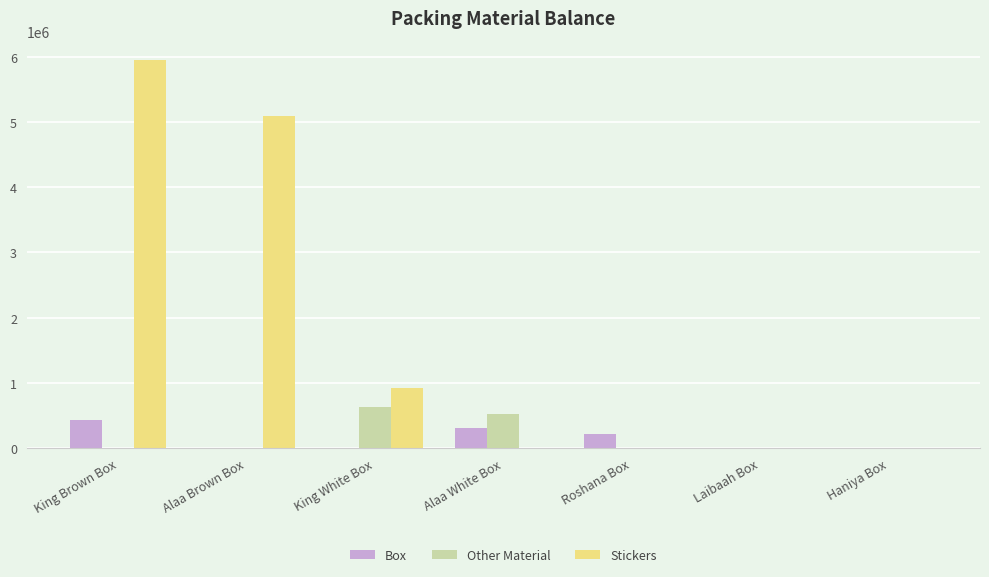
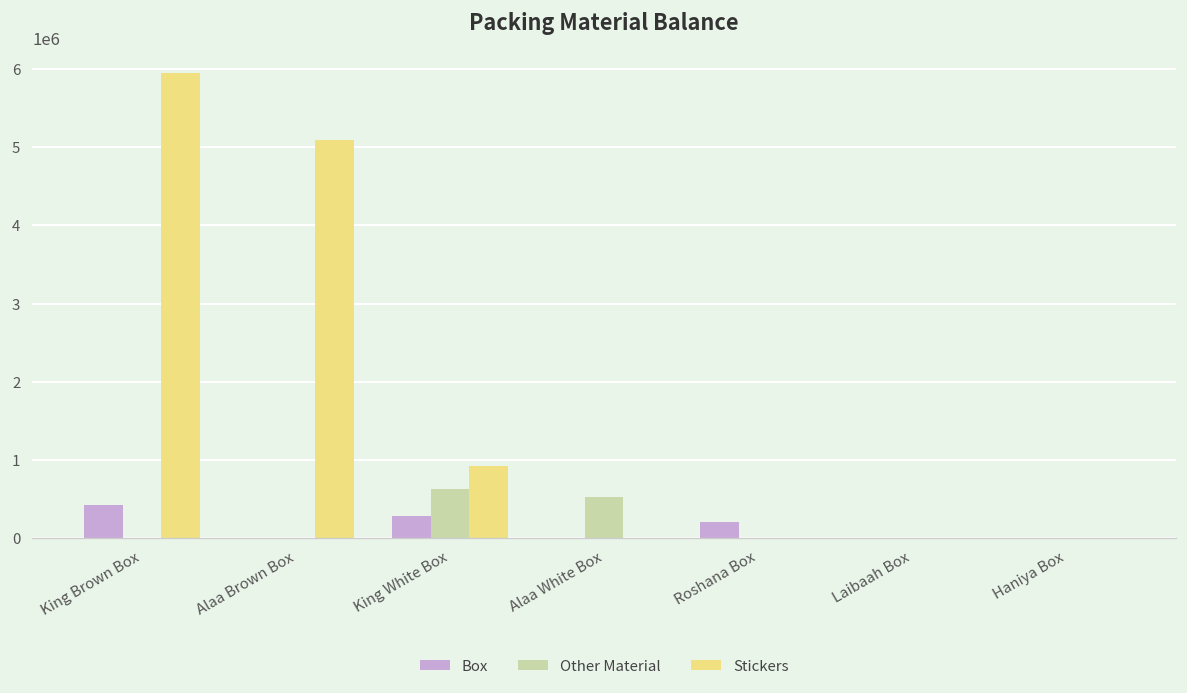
Box, King White Box: 0 -> 300000
Box, Alaa White Box: 300000 -> 0
